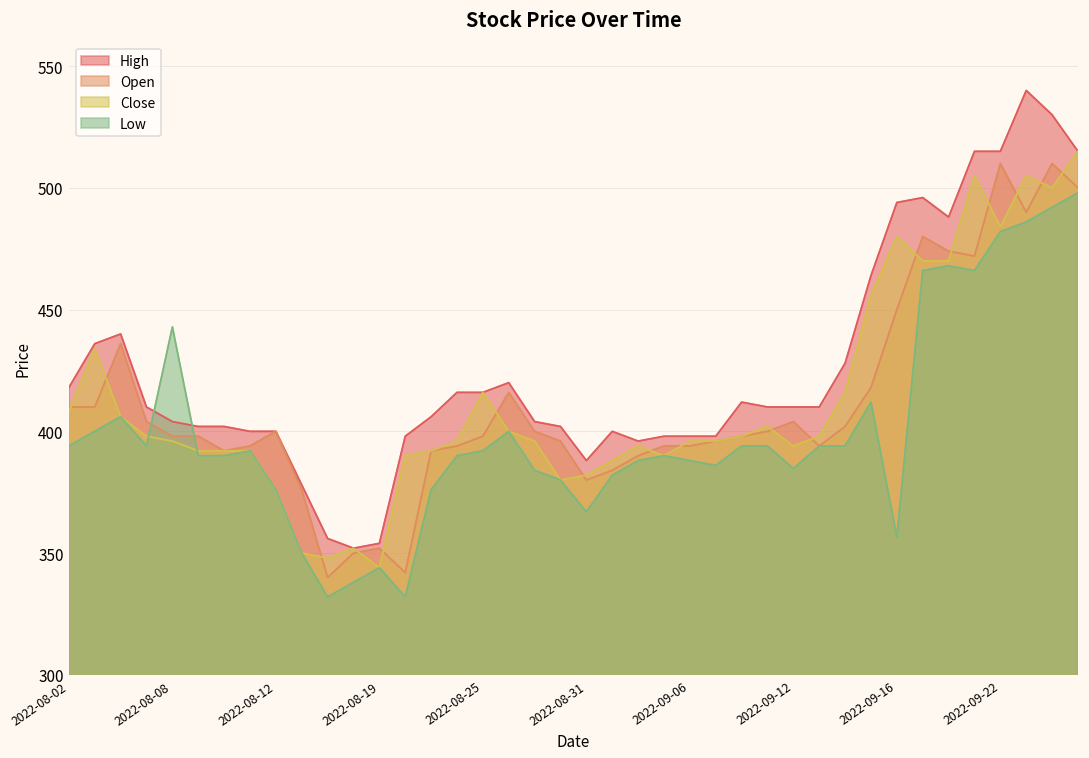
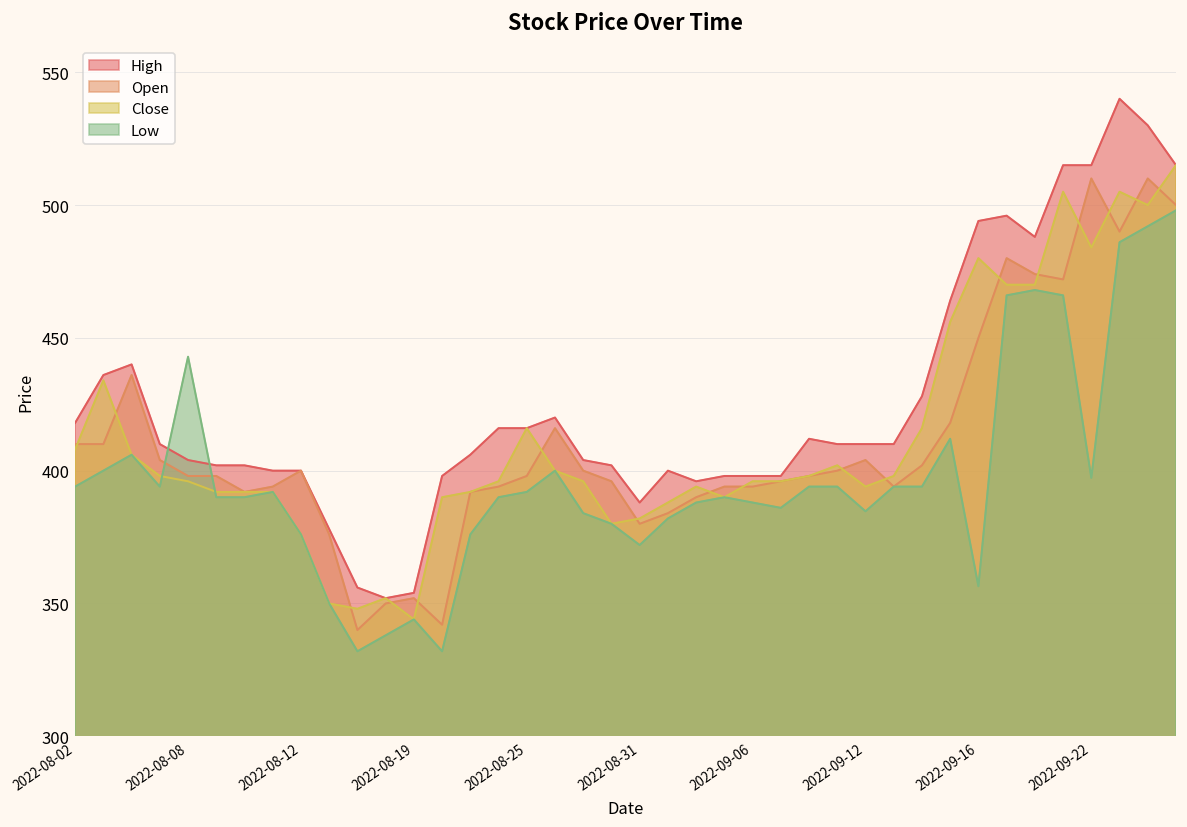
Low, 2022-08-31: 367 -> 372
Low, 2022-09-22: 482 -> 397
